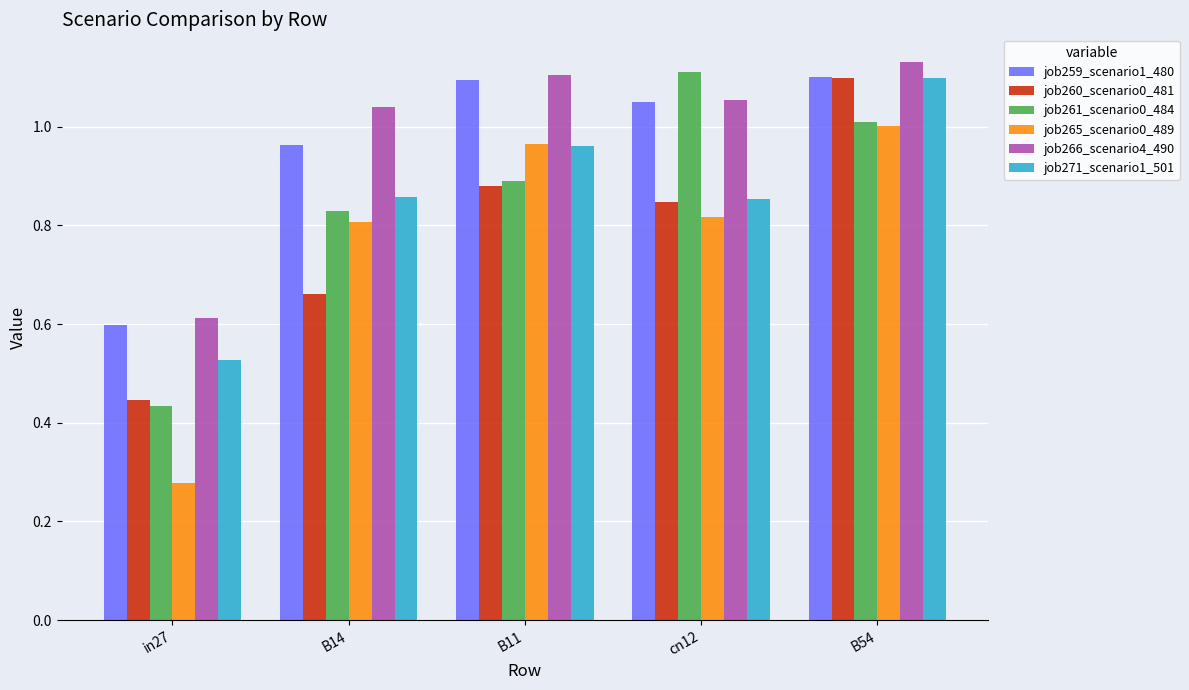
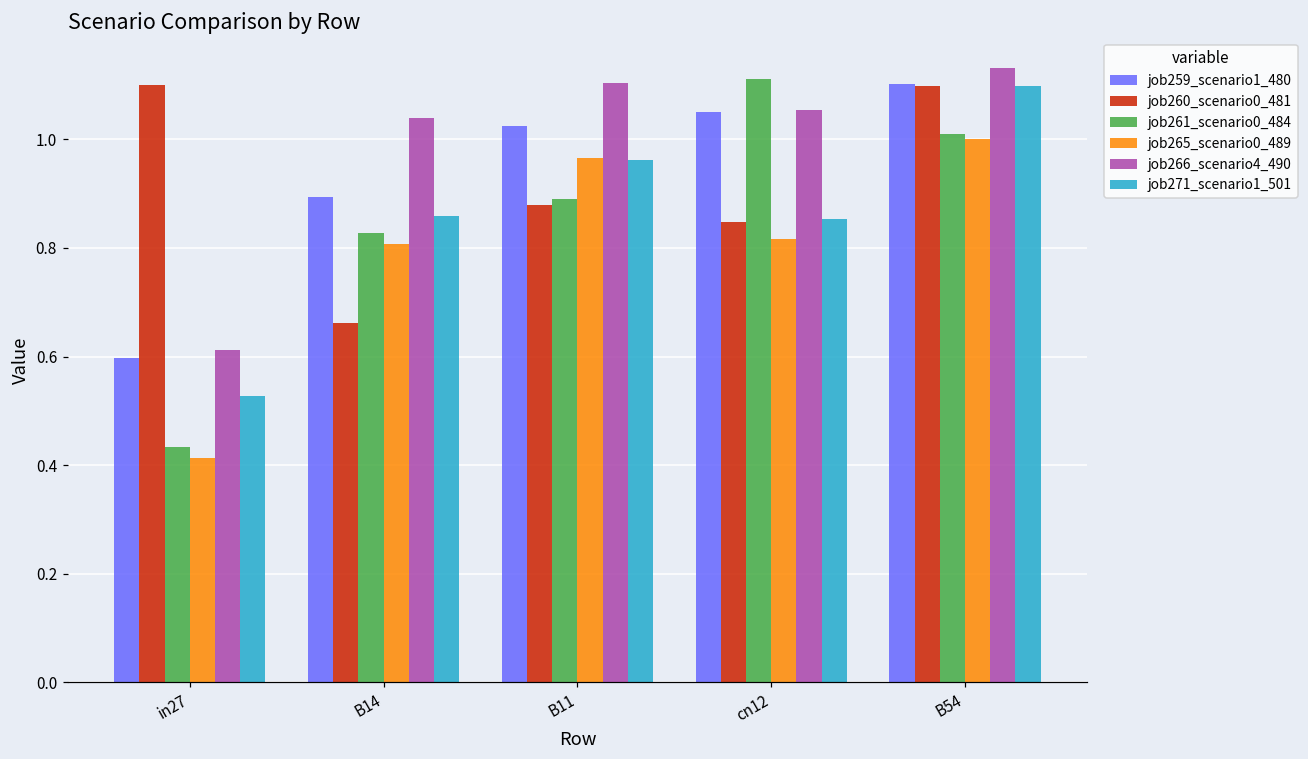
job260_scenario0_481, in27: 0.45 -> 1.10
job265_scenario0_489, in27: 0.28 -> 0.41
job259_scenario1_480, B14: 0.96 -> 0.89
job259_scenario1_480, B11: 1.09 -> 1.03
